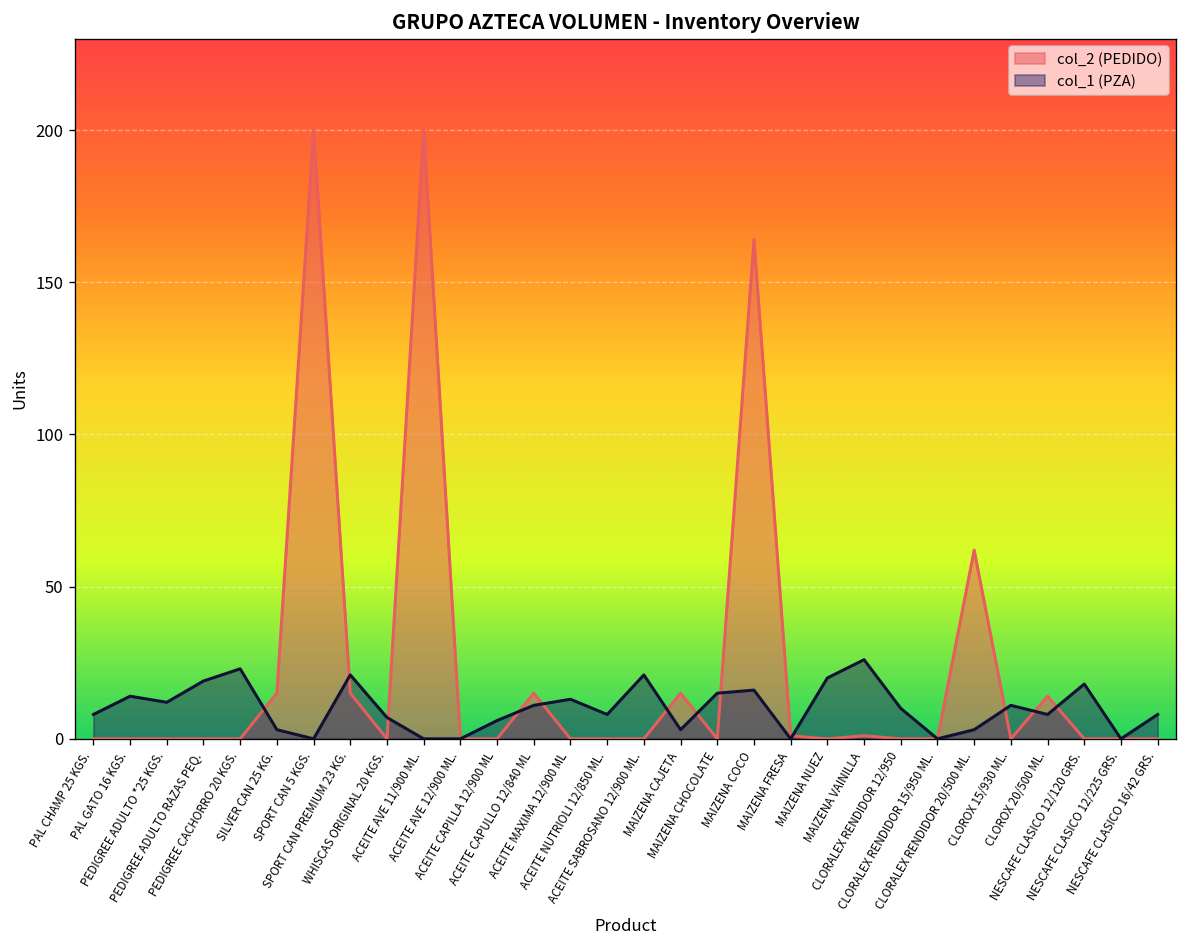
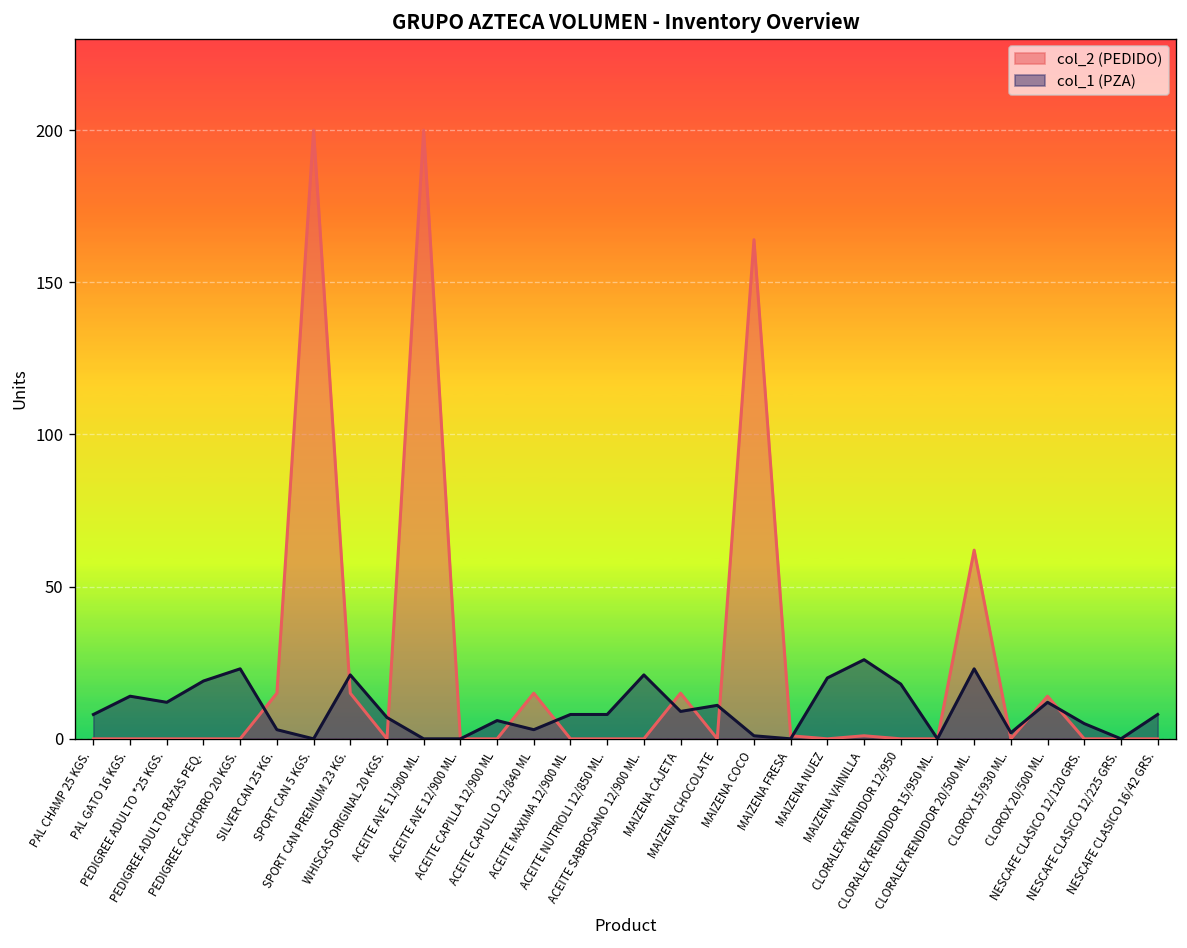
col_1 (PZA), ACEITE CAPULLO 12/840 ML: 11 -> 3
col_1 (PZA), ACEITE MAXIMA 12/900 ML: 13 -> 8
col_1 (PZA), MAIZENA CAJETA: 3 -> 9
col_1 (PZA), MAIZENA CHOCOLATE: 15 -> 11
col_1 (PZA), MAIZENA COCO: 16 -> 1
col_1 (PZA), CLORALEX RENDIDOR 12/950: 10 -> 18
col_1 (PZA), CLORALEX RENDIDOR 20/500 ML.: 3 -> 23
col_1 (PZA), CLOROX 15/930 ML.: 11 -> 2
col_1 (PZA), CLOROX 20/500 ML.: 8 -> 12
col_1 (PZA), NESCAFE CLASICO 12/120 GRS.: 18 -> 5
